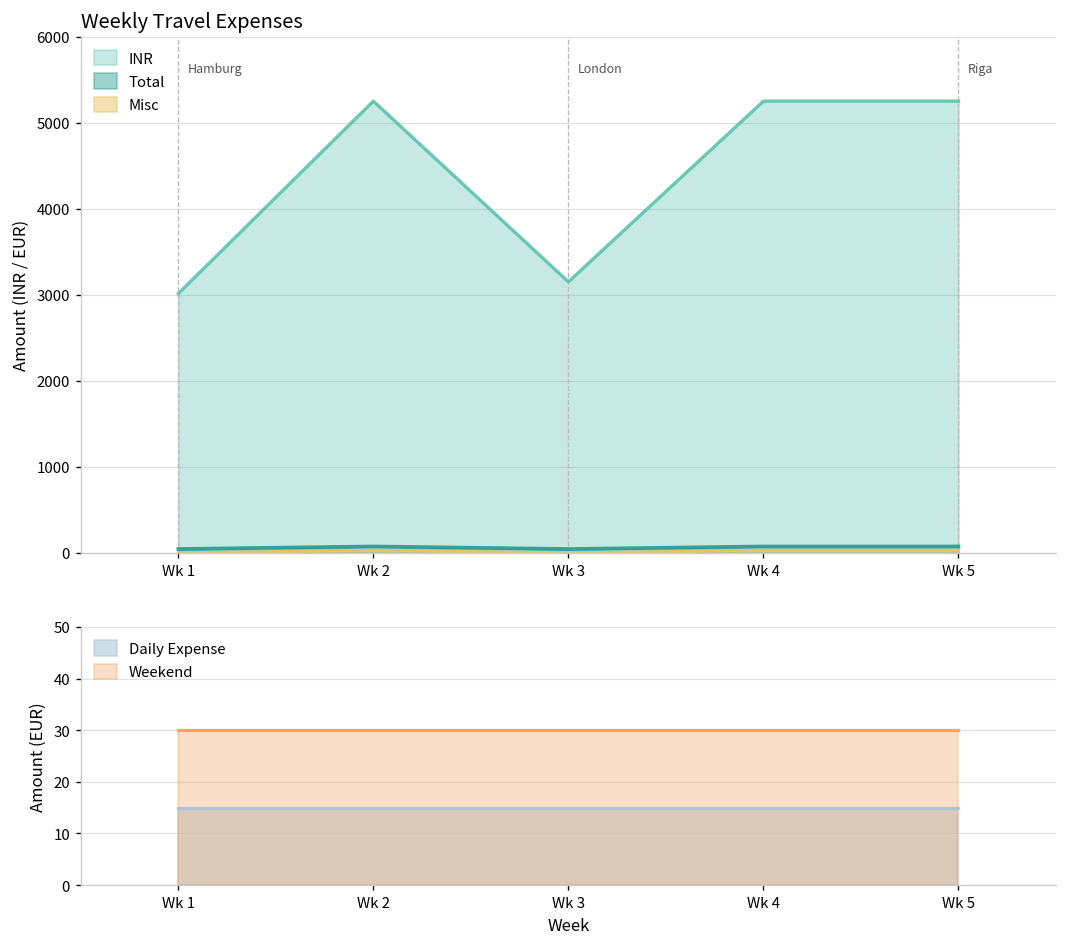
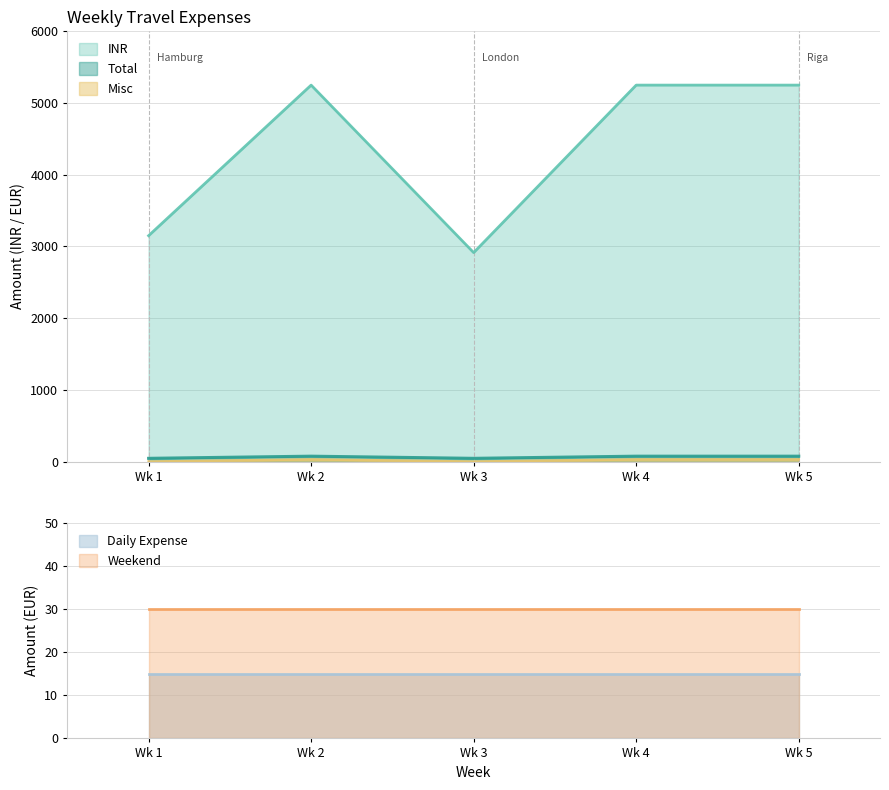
Weekly Travel Expenses, INR, Wk 1: 3000 -> 3200
Weekly Travel Expenses, INR, Wk 3: 3200 -> 2900
